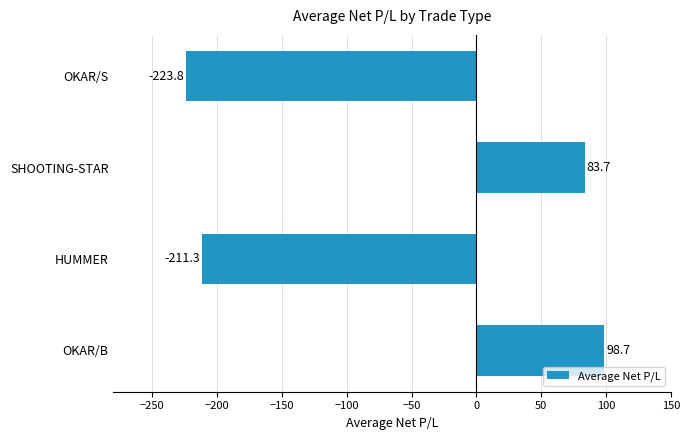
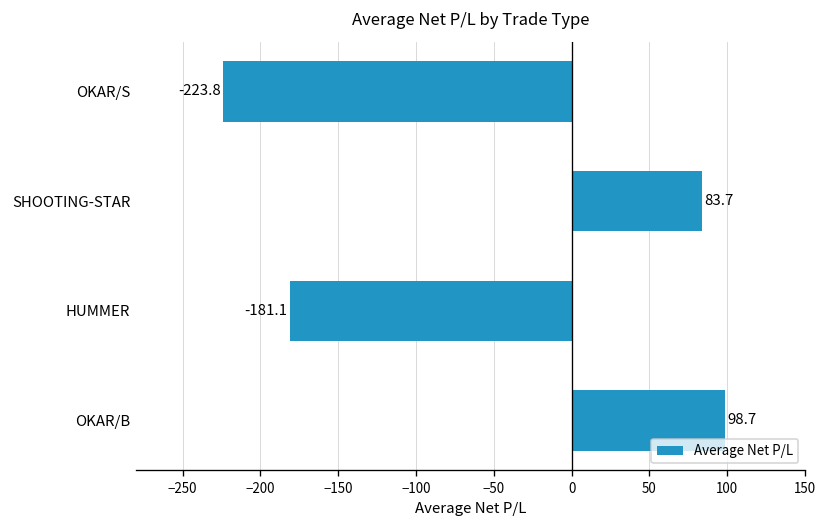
HUMMER: -211.3 -> -181.1
